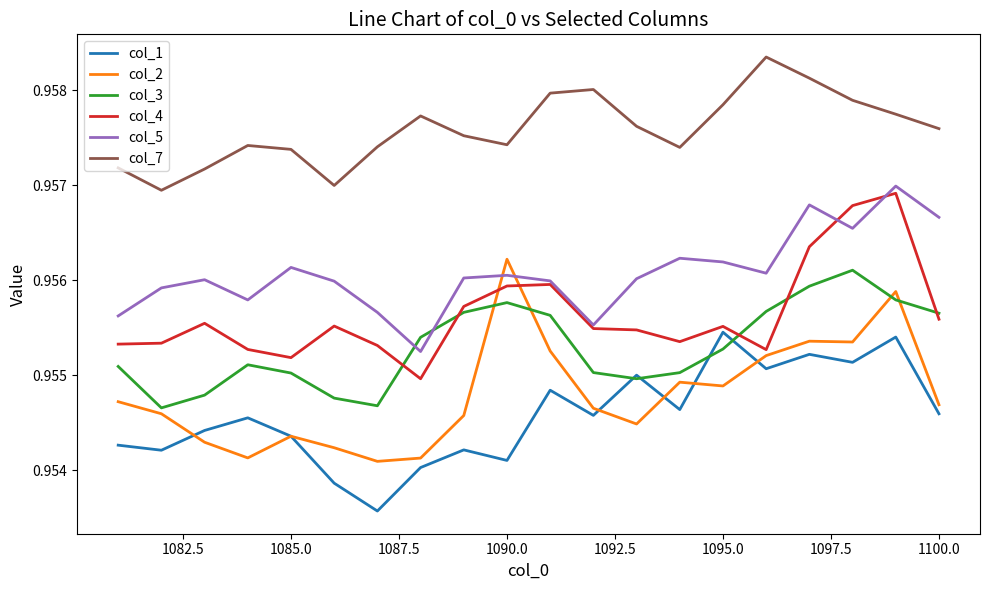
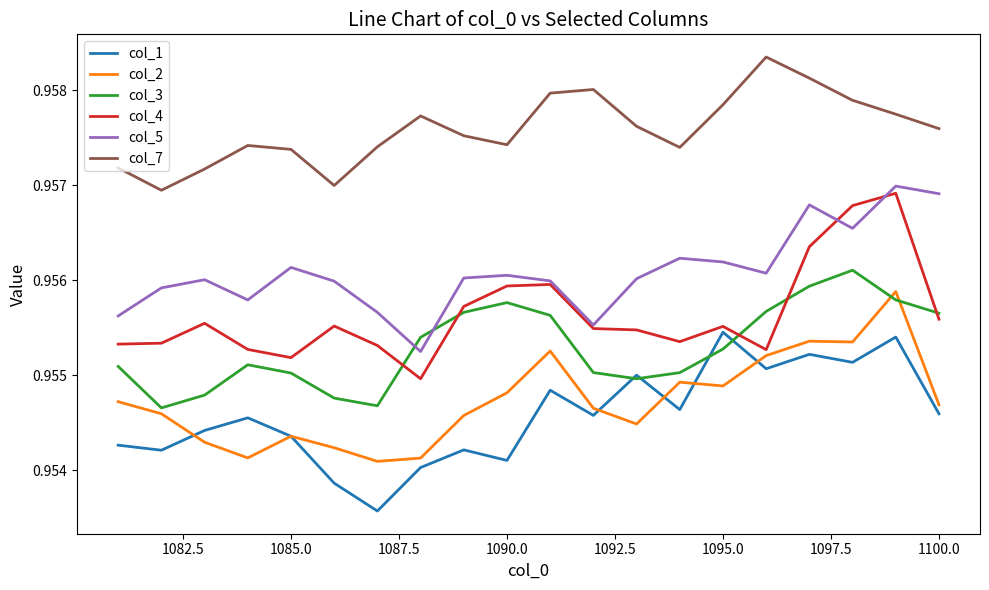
col_2, 1090.0: 0.9562 -> 0.9548
col_5, 1100.0: 0.9567 -> 0.9569
